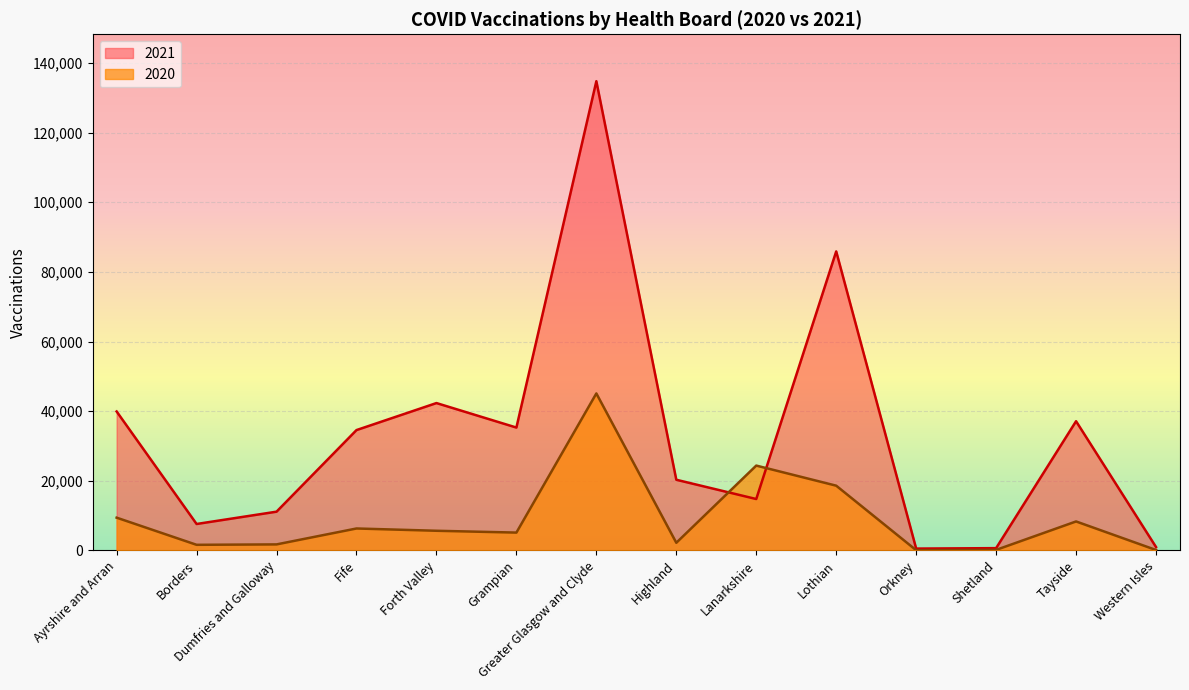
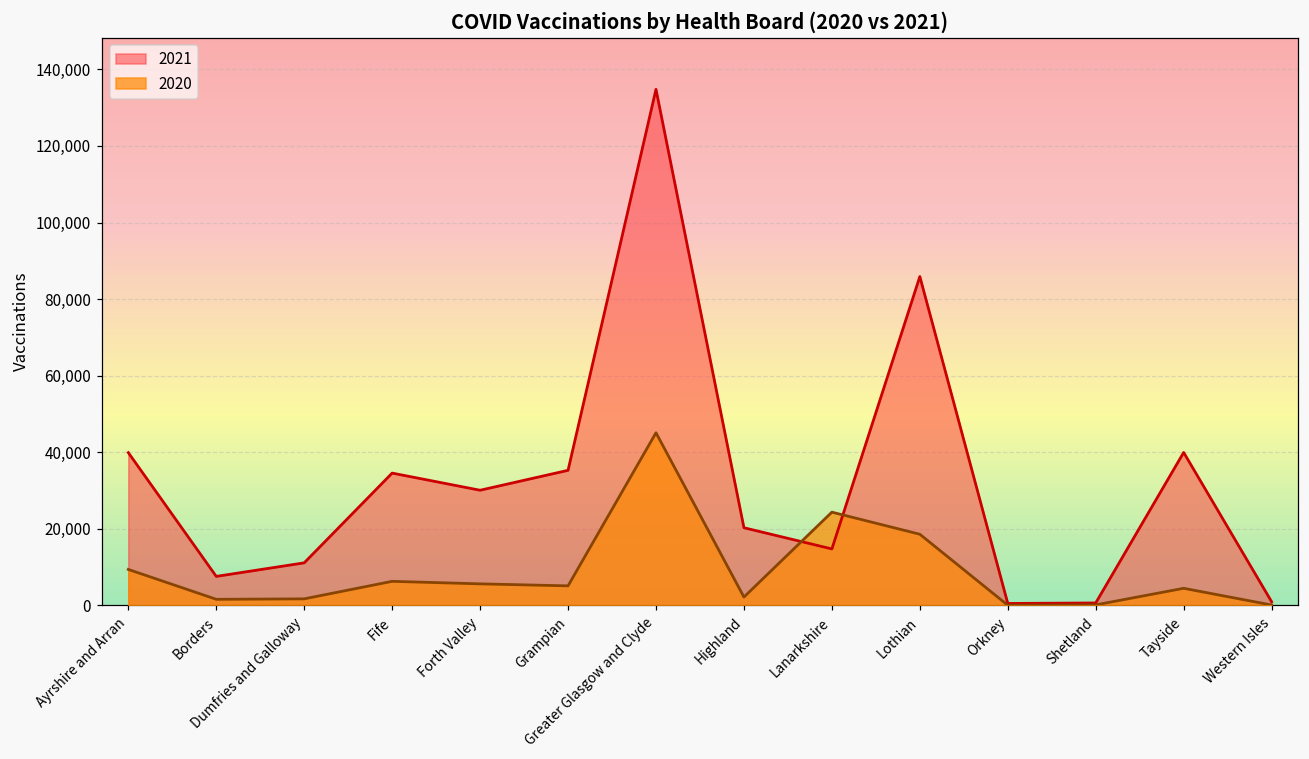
2021, Forth Valley: 42,000 -> 30,000
2021, Tayside: 37,000 -> 40,000
2020, Tayside: 8,000 -> 4,000
